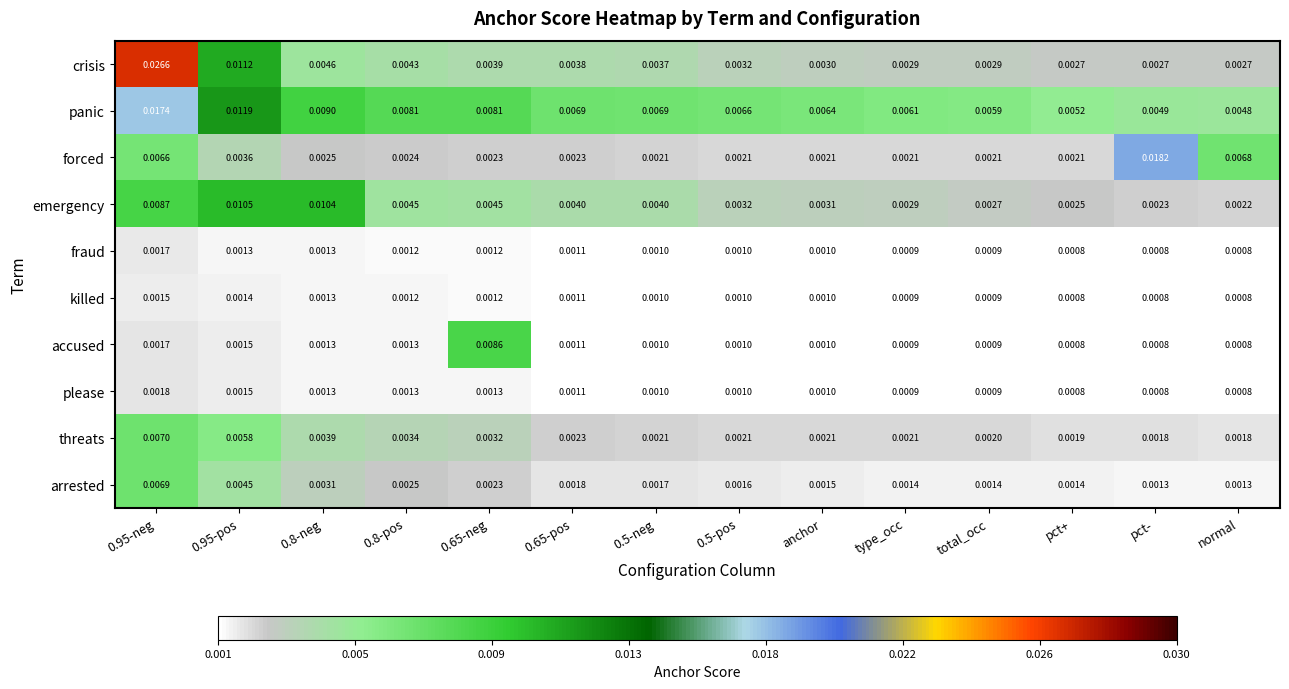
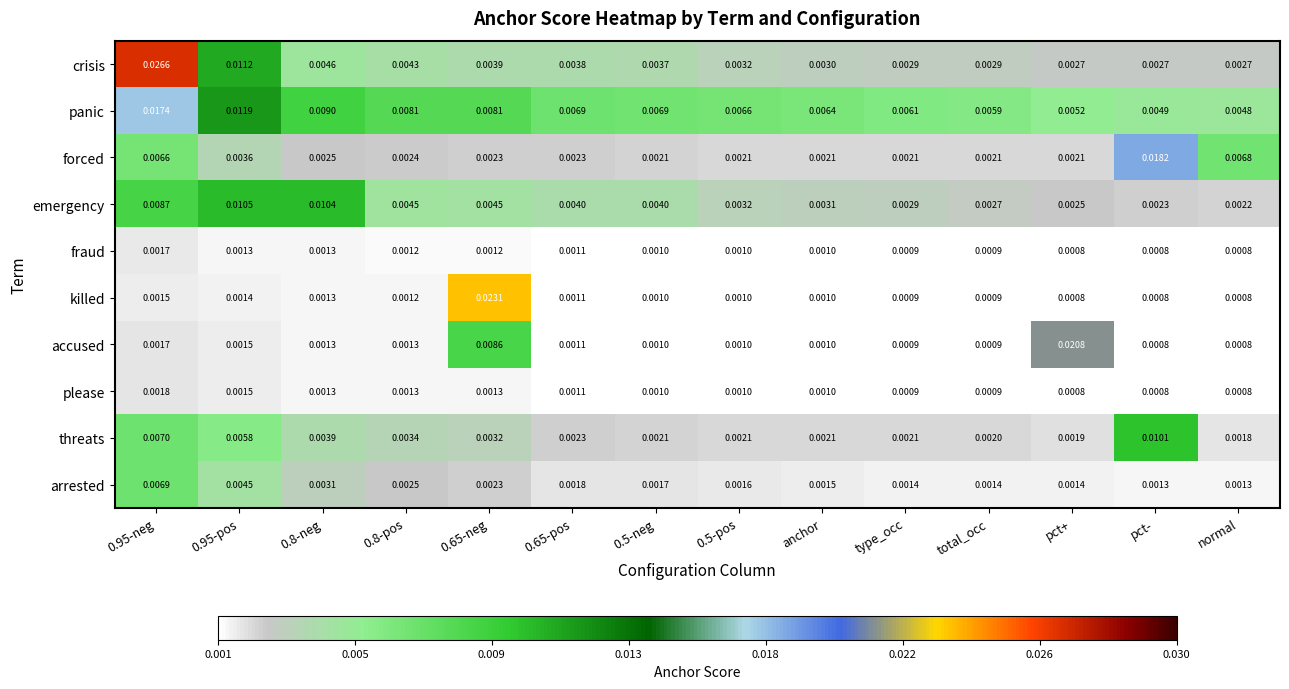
killed, 0.65-neg: 0.0012 -> 0.0231
accused, pct+: 0.0008 -> 0.0208
threats, pct-: 0.0018 -> 0.0101
